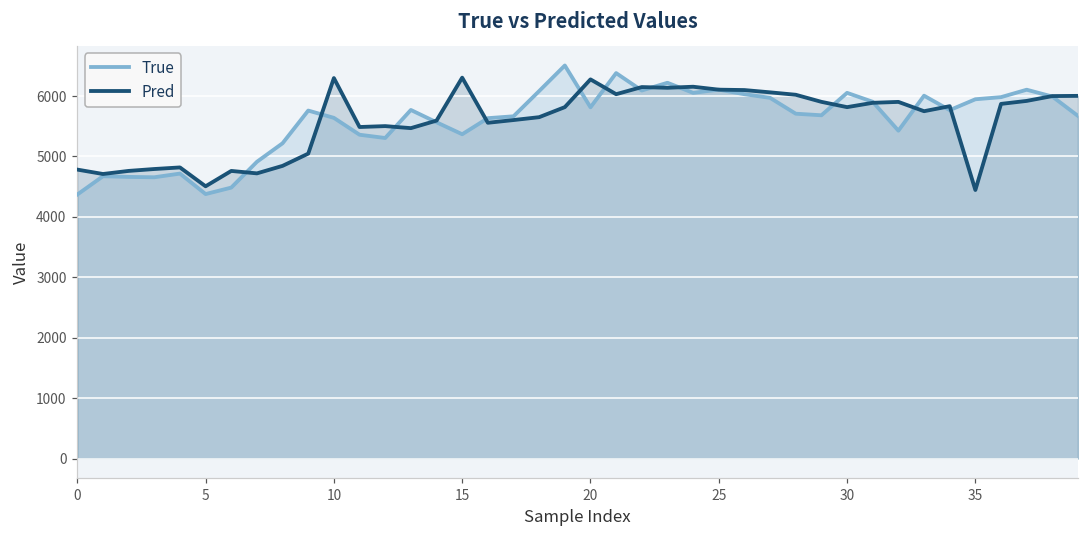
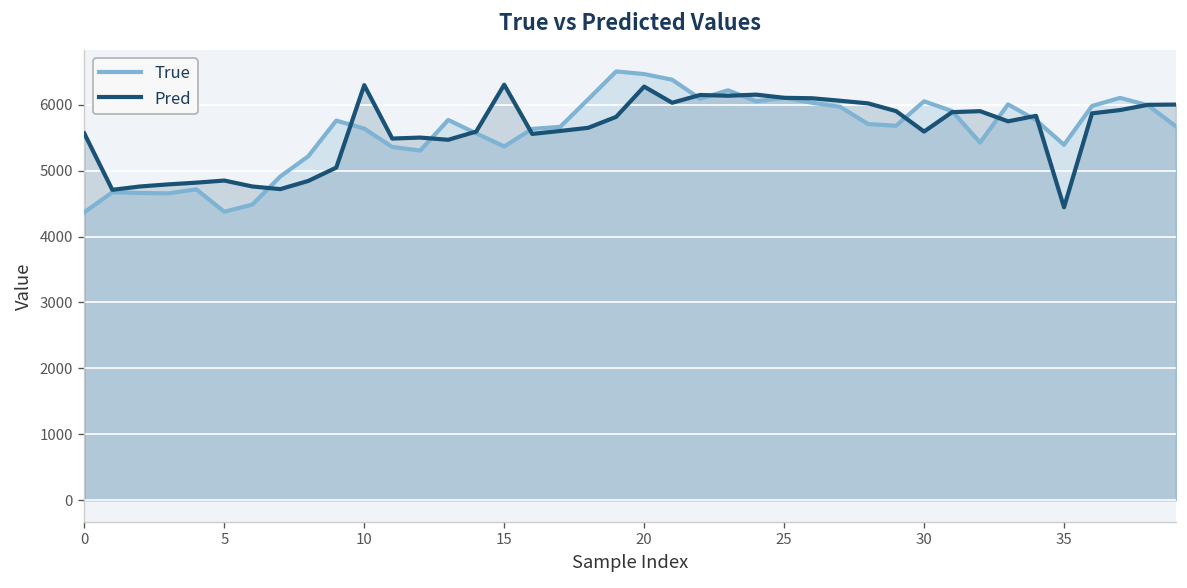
Pred, 0: 4800 -> 5600
Pred, 5: 4500 -> 4800
True, 20: 5800 -> 6500
Pred, 30: 5800 -> 5600
True, 35: 5900 -> 5400
